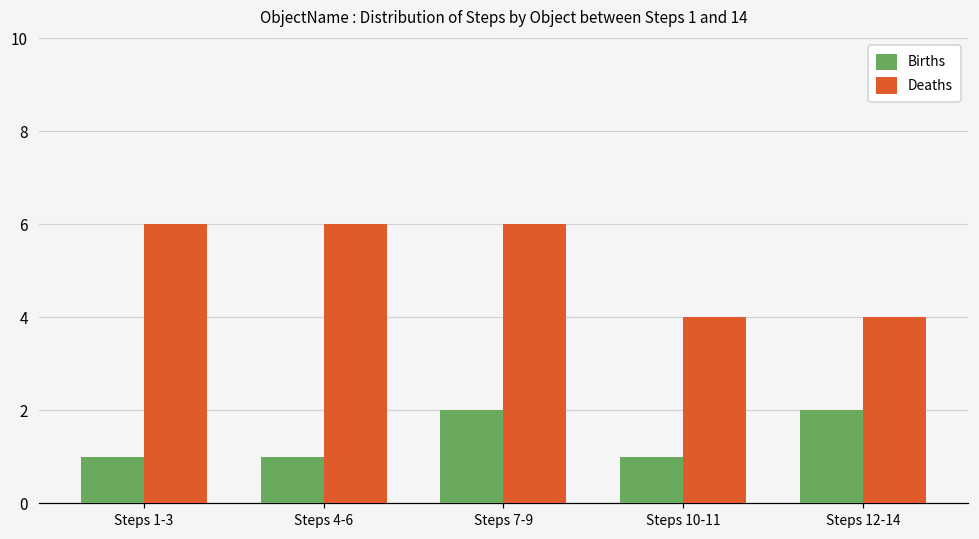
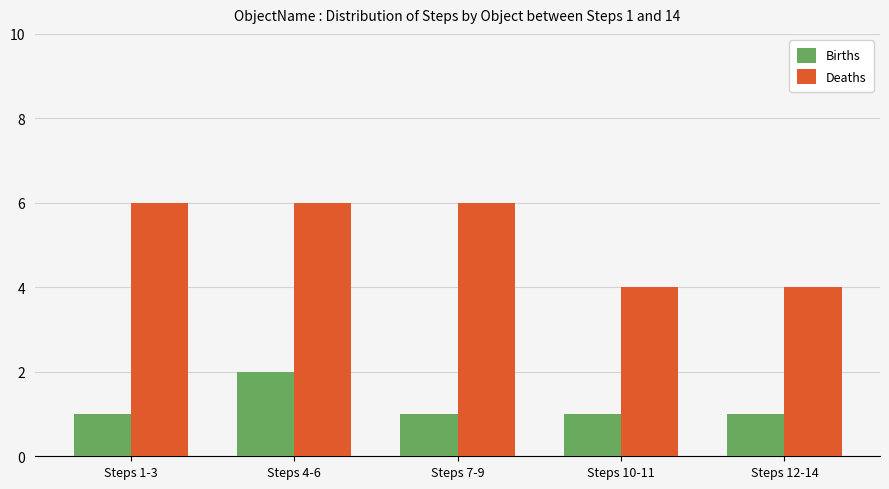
Births, Steps 4-6: 1 -> 2
Births, Steps 7-9: 2 -> 1
Births, Steps 12-14: 2 -> 1
